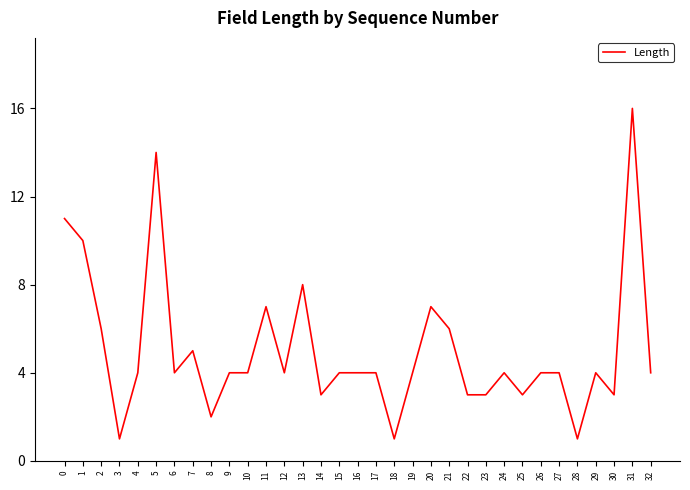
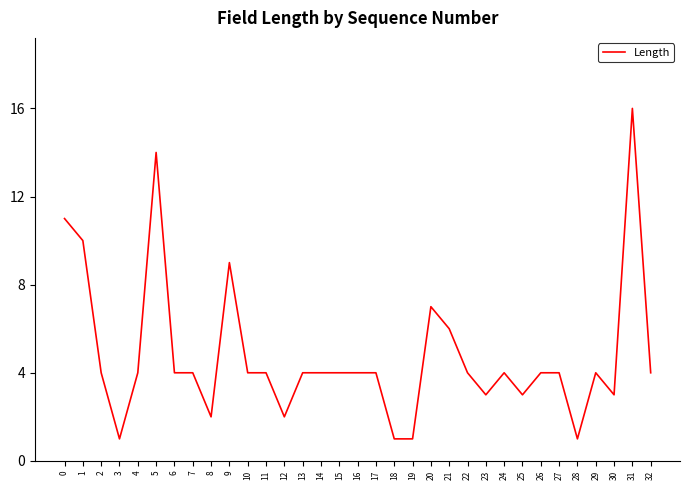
2: 6 -> 4
7: 5 -> 4
9: 4 -> 9
11: 7 -> 4
12: 4 -> 2
13: 8 -> 4
14: 3 -> 4
19: 4 -> 1
22: 3 -> 4
